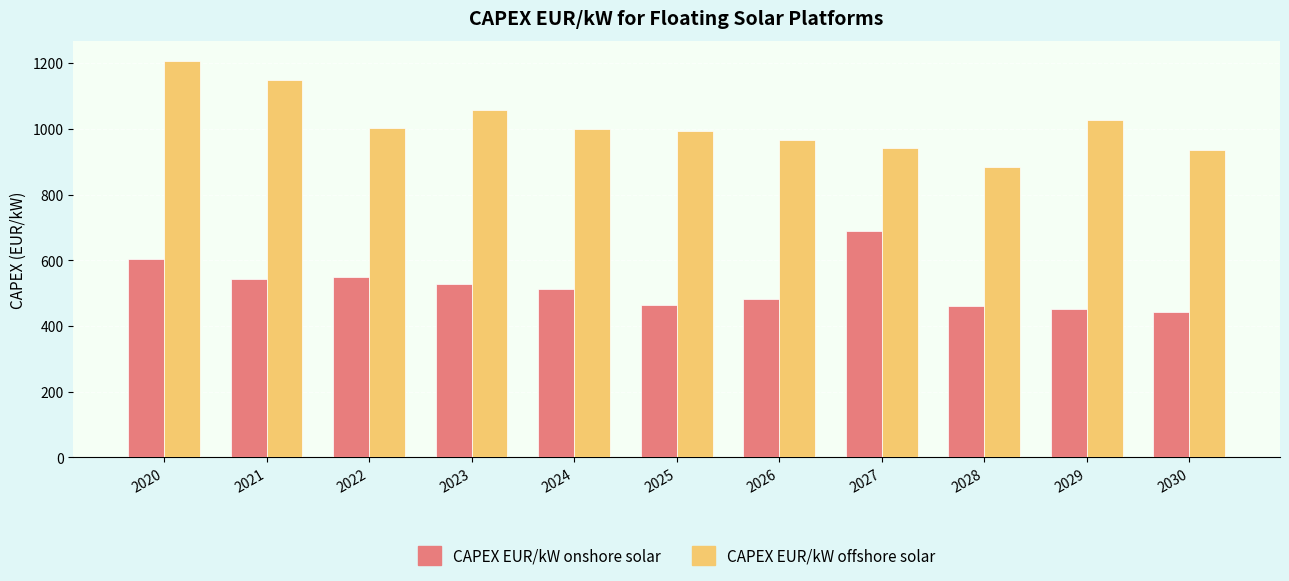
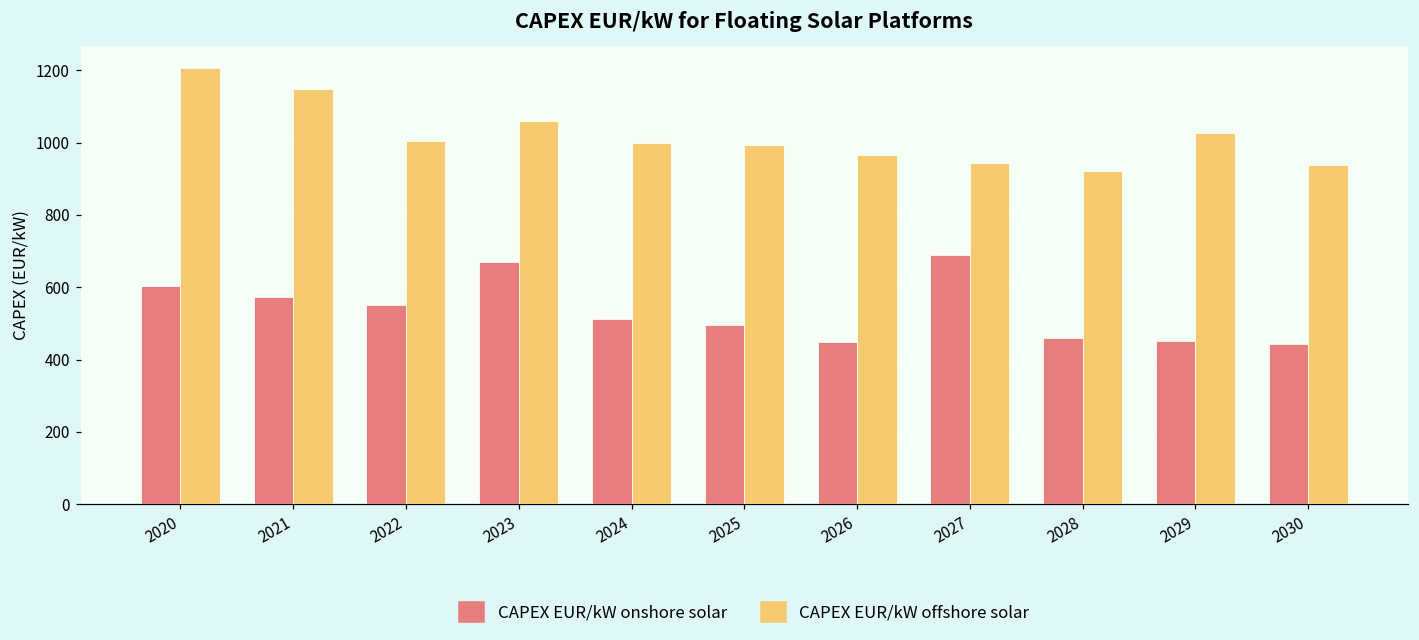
CAPEX EUR/kW onshore solar, 2021: 540 -> 570
CAPEX EUR/kW onshore solar, 2023: 530 -> 670
CAPEX EUR/kW onshore solar, 2025: 470 -> 500
CAPEX EUR/kW onshore solar, 2026: 480 -> 450
CAPEX EUR/kW offshore solar, 2028: 880 -> 920
